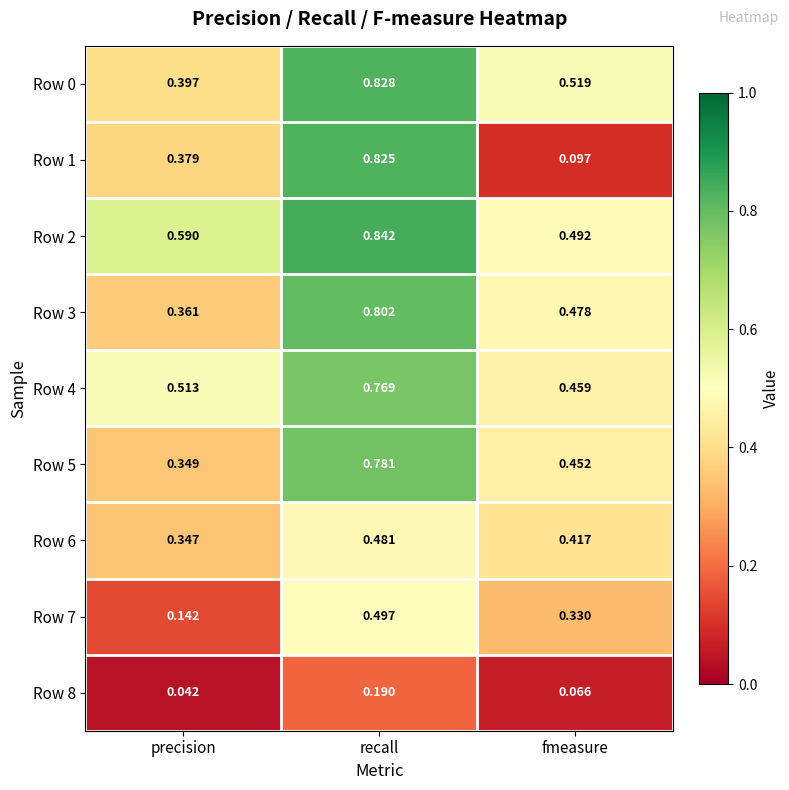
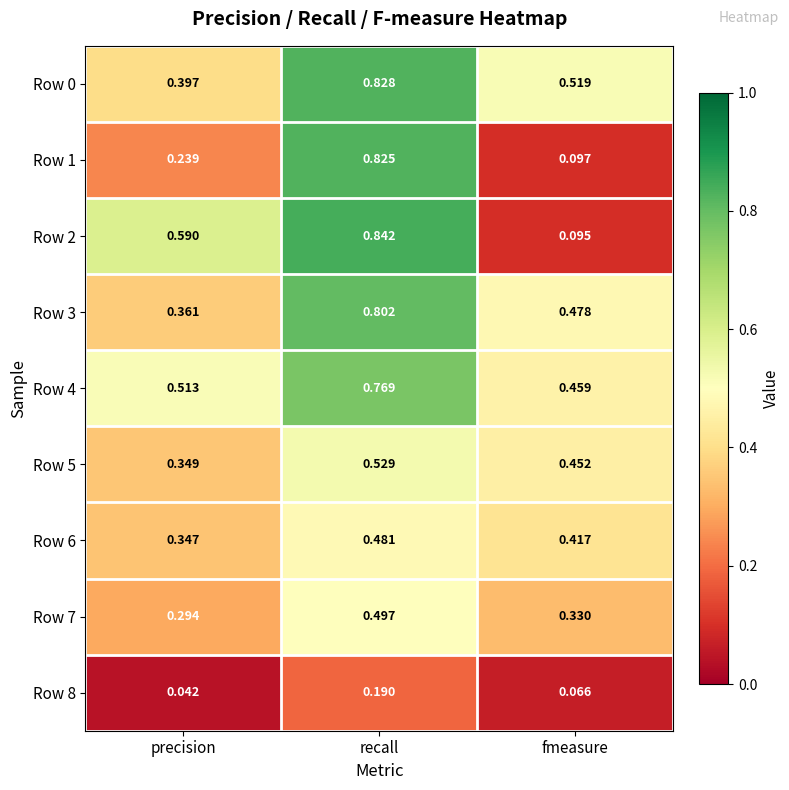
Row 1, precision: 0.379 -> 0.239
Row 2, fmeasure: 0.492 -> 0.095
Row 5, recall: 0.781 -> 0.529
Row 7, precision: 0.142 -> 0.294
